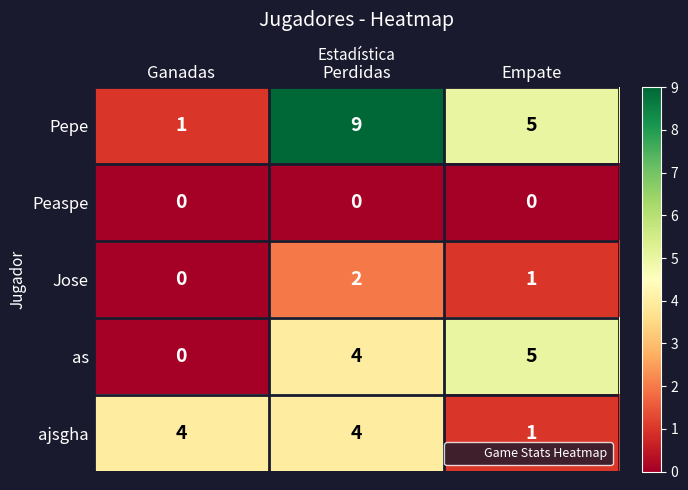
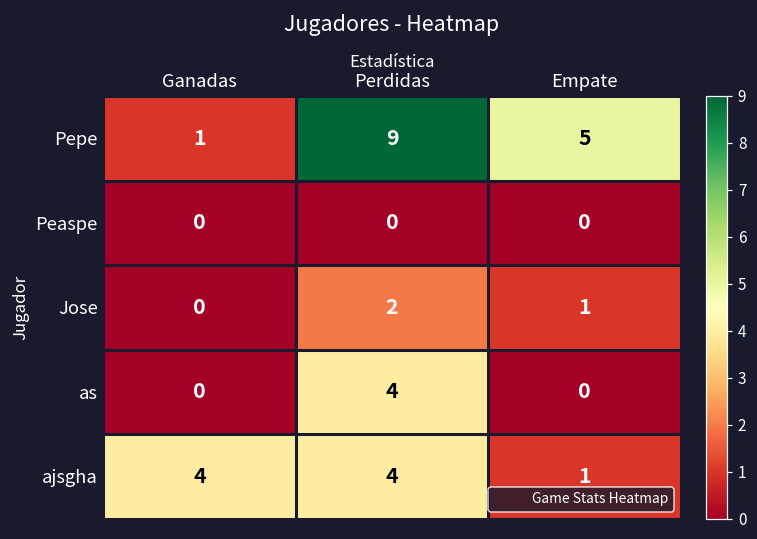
as, Empate: 5 -> 0
